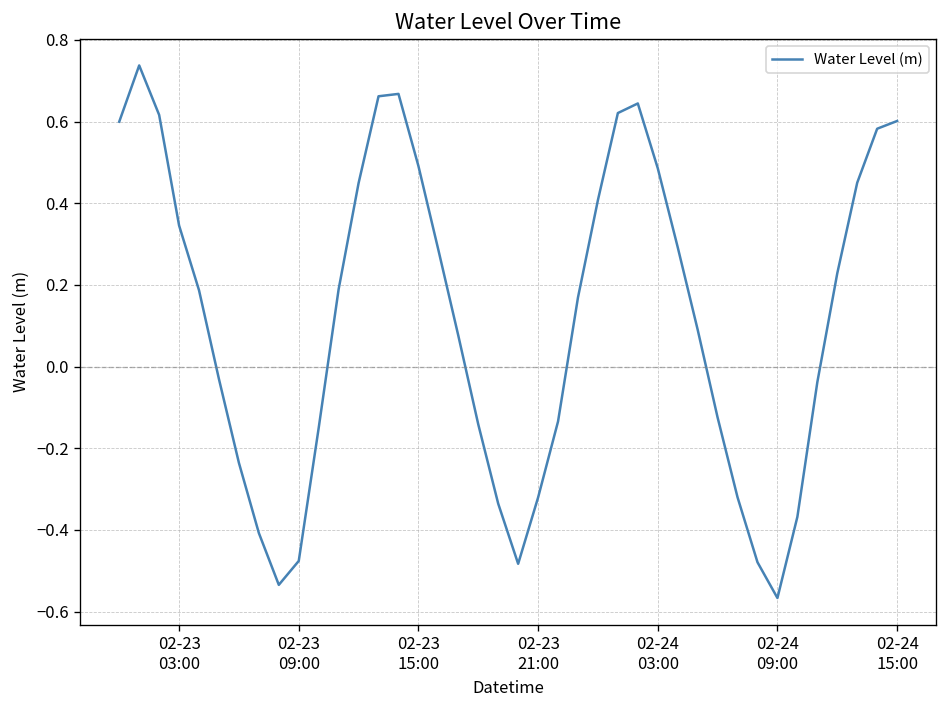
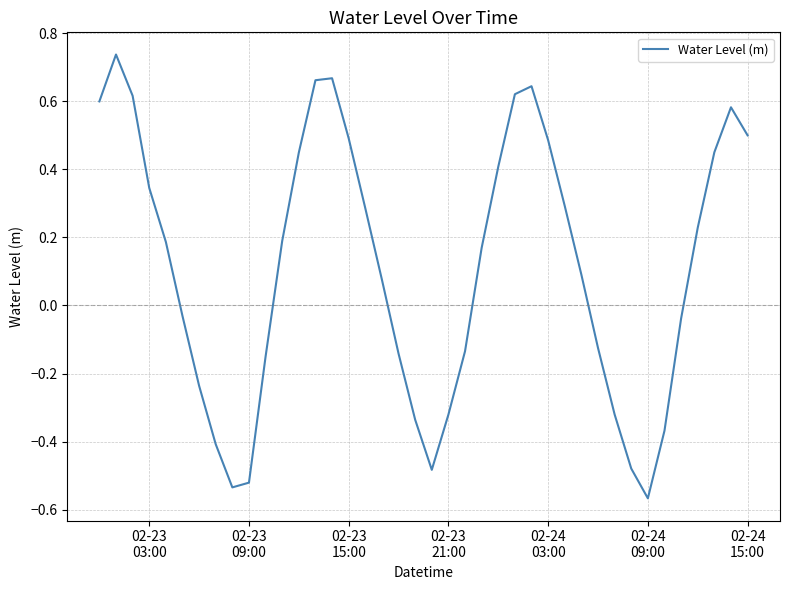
02-23 09:00: -0.48 -> -0.52
02-24 15:00: 0.60 -> 0.50
